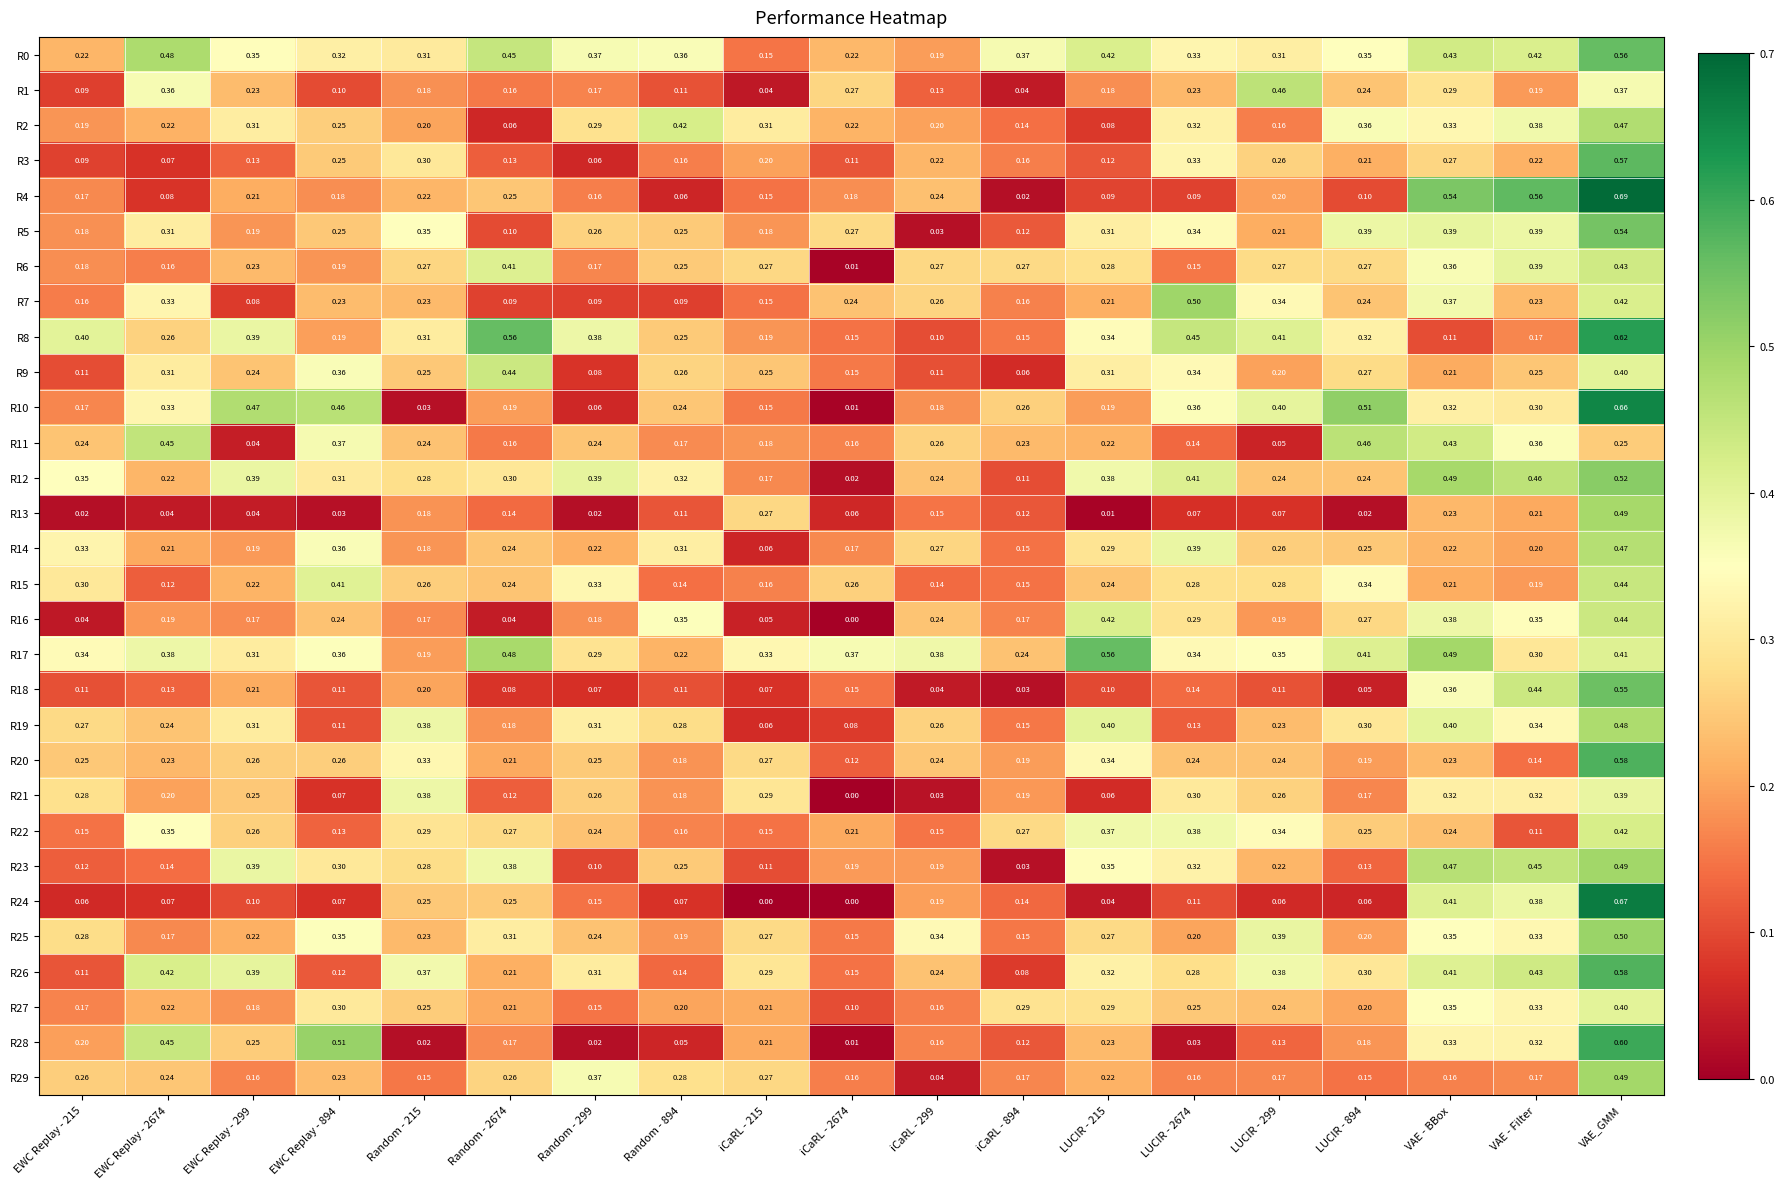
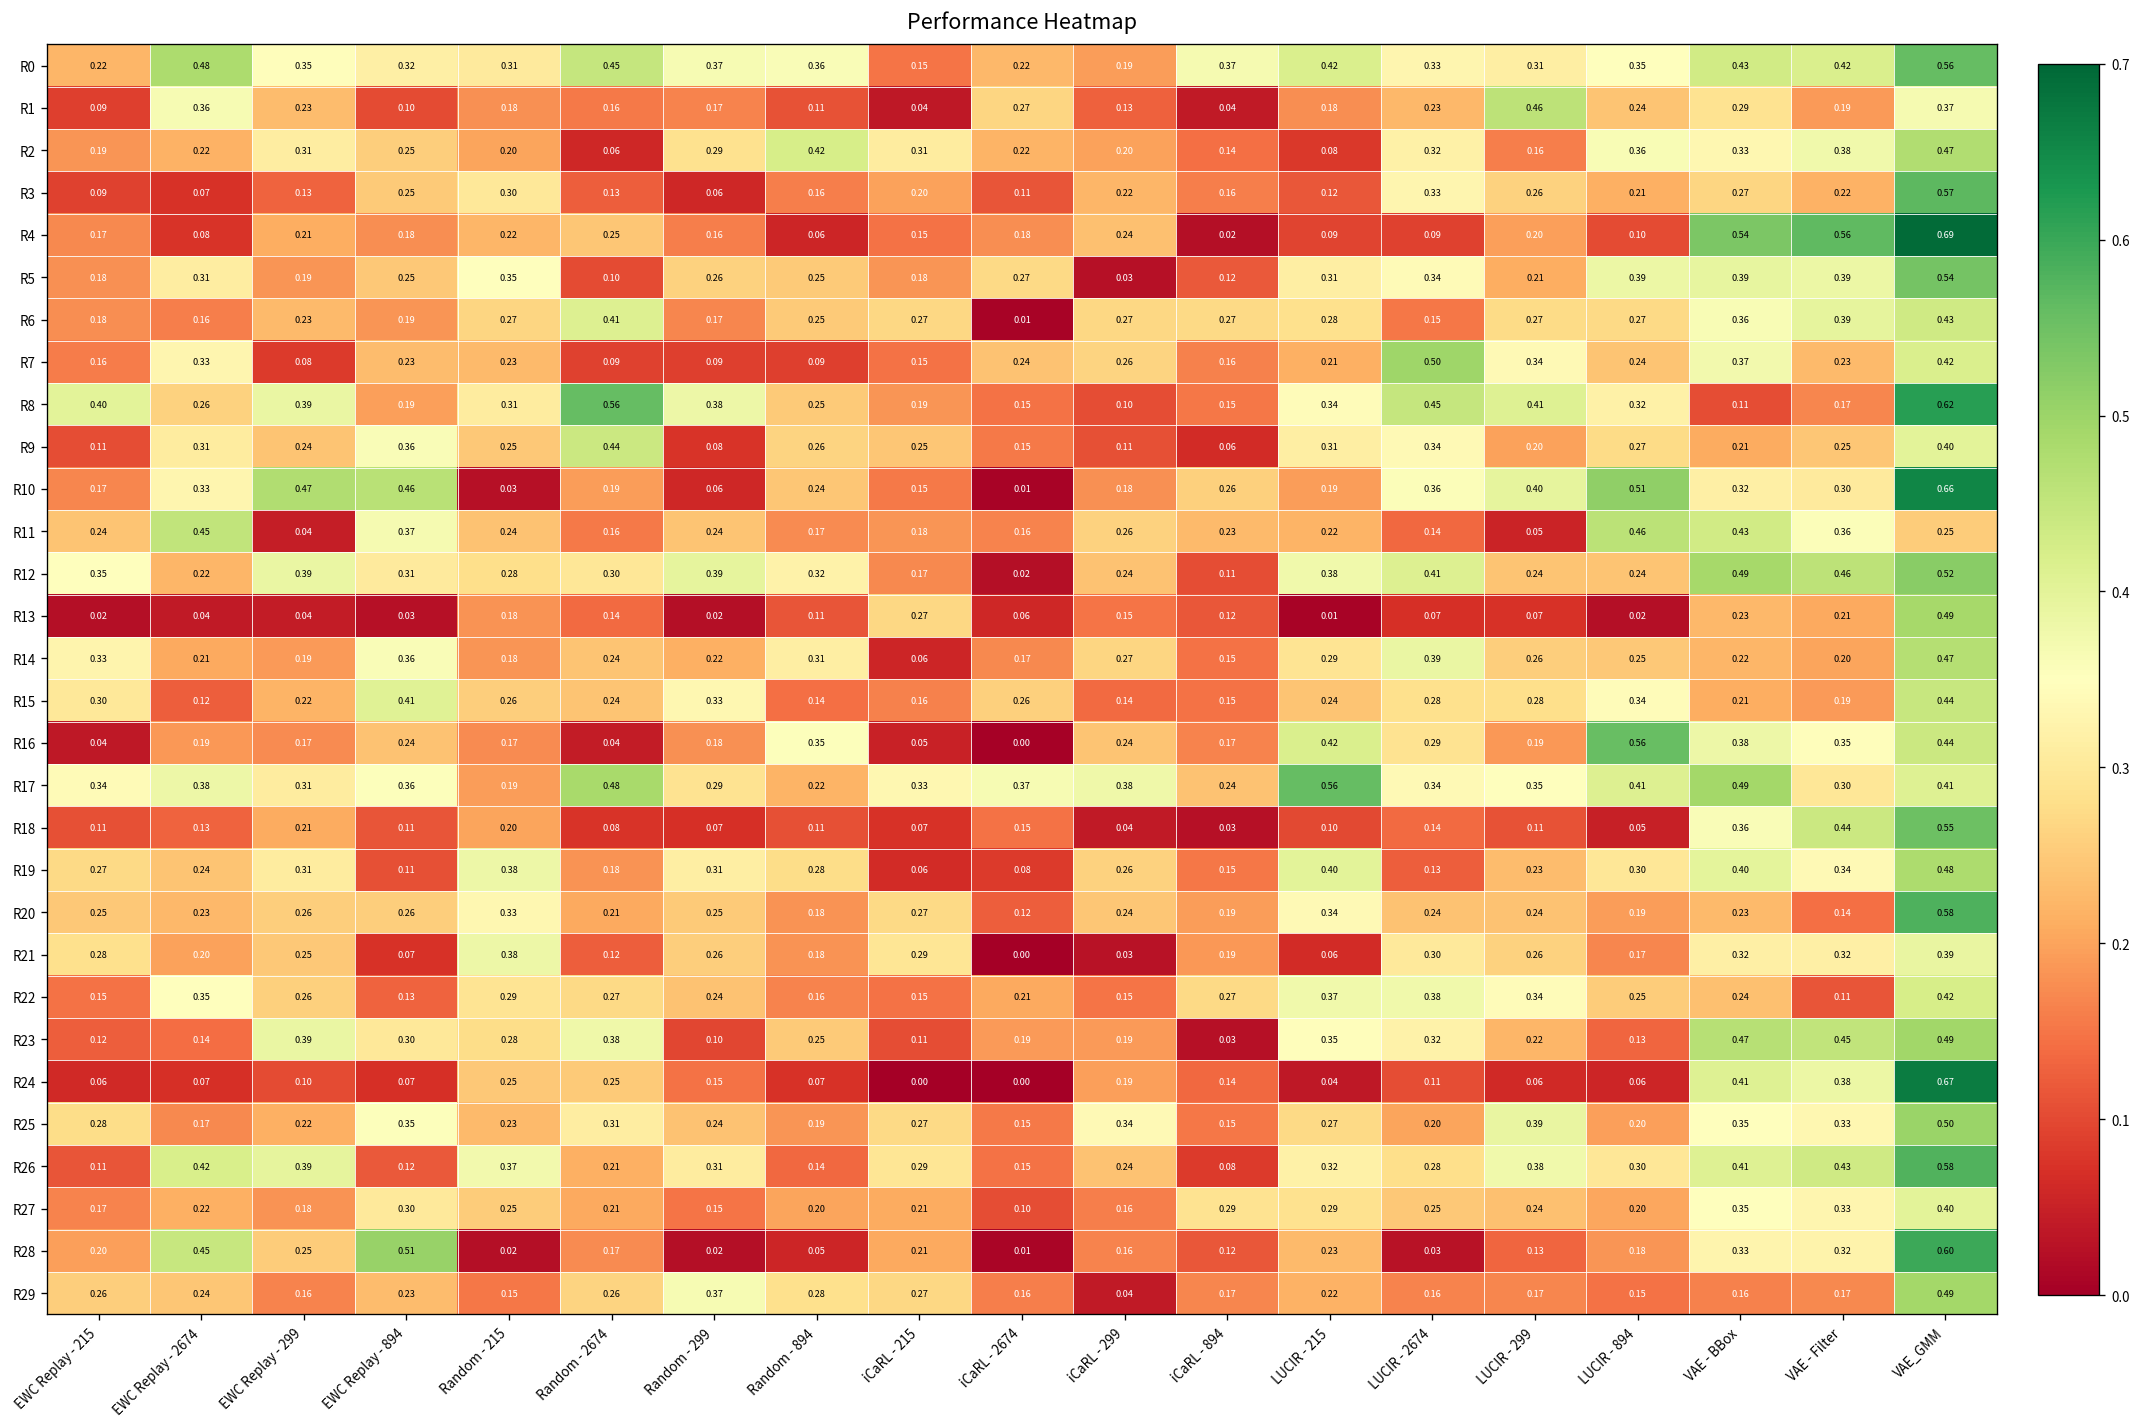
R16, LUCIR - 894: 0.27 -> 0.56
